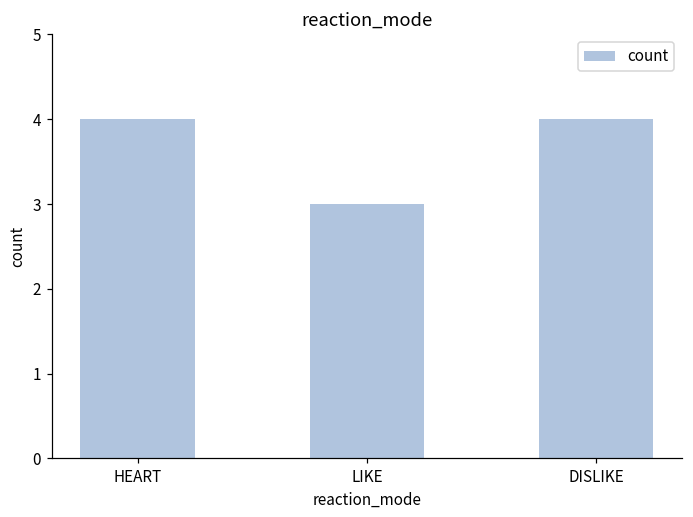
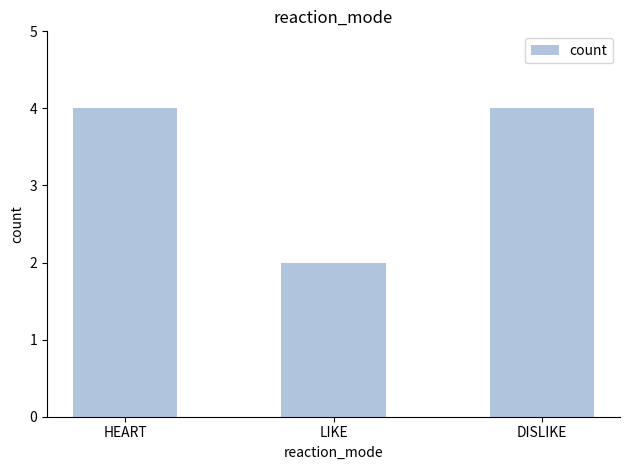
LIKE: 3 -> 2
